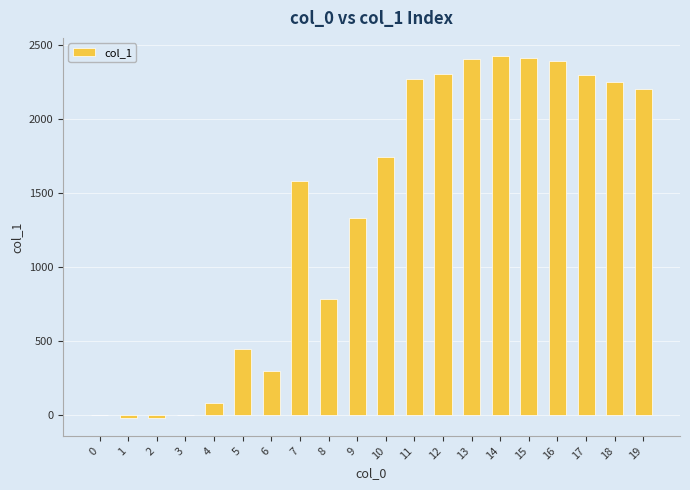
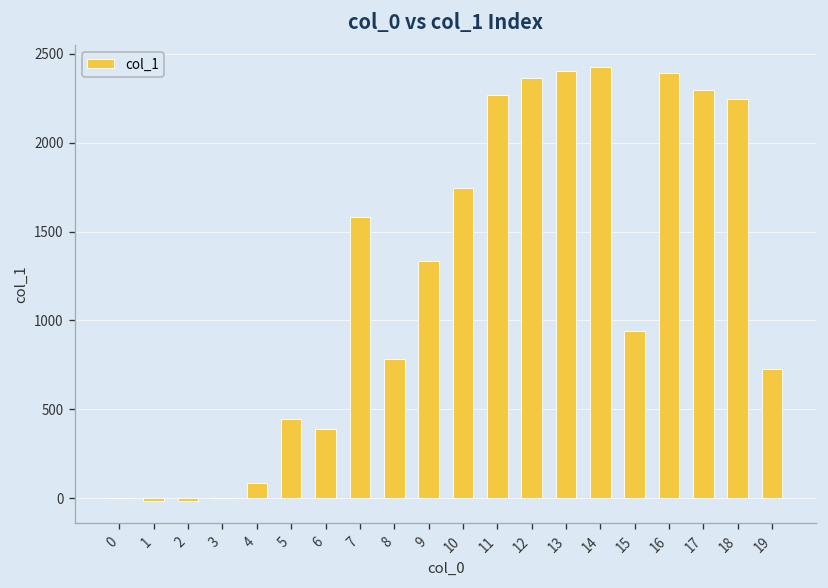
6: 300 -> 390
12: 2300 -> 2360
15: 2410 -> 940
19: 2200 -> 730
